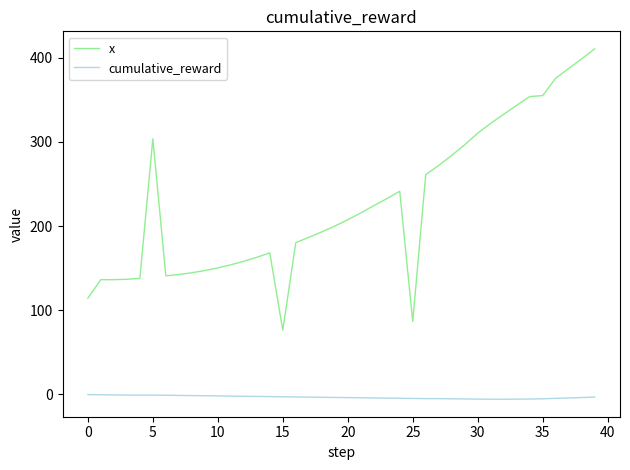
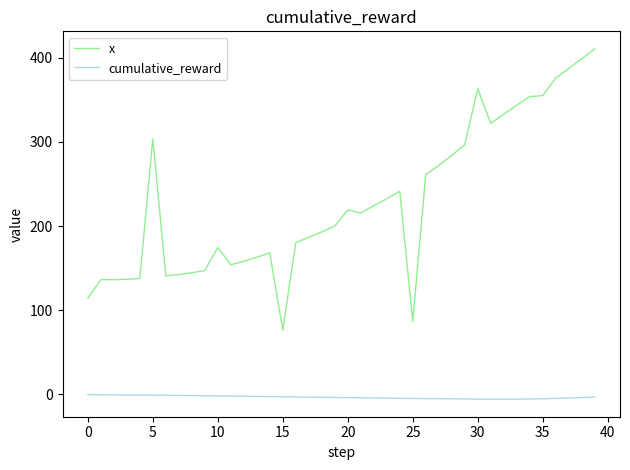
x, 10: 150 -> 170
x, 20: 210 -> 220
x, 30: 310 -> 360
